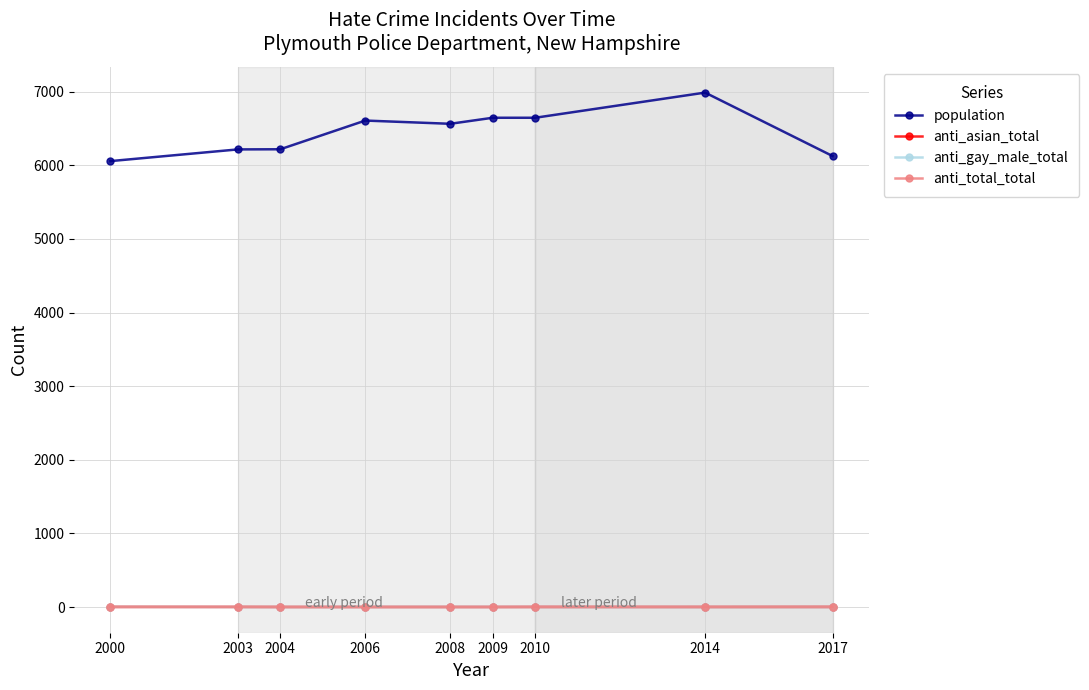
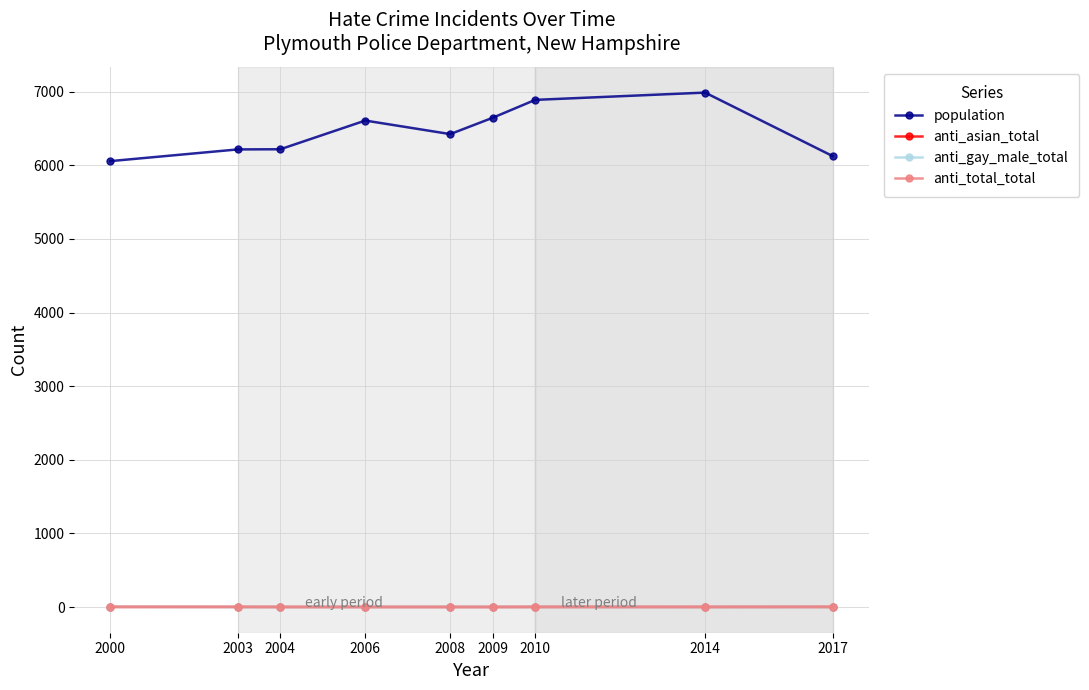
population, 2008: 6600 -> 6400
population, 2010: 6600 -> 6900
